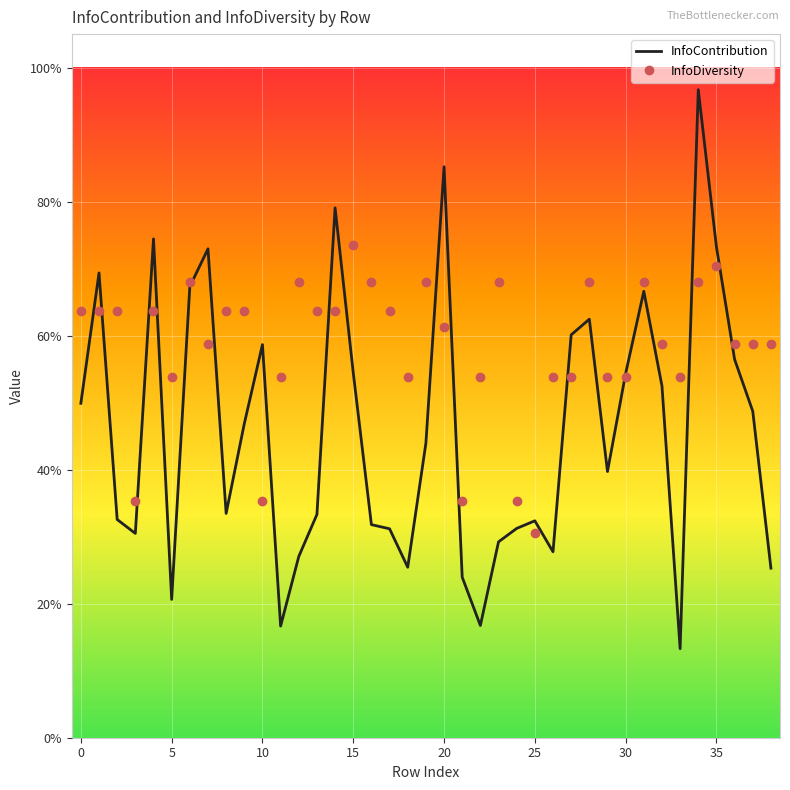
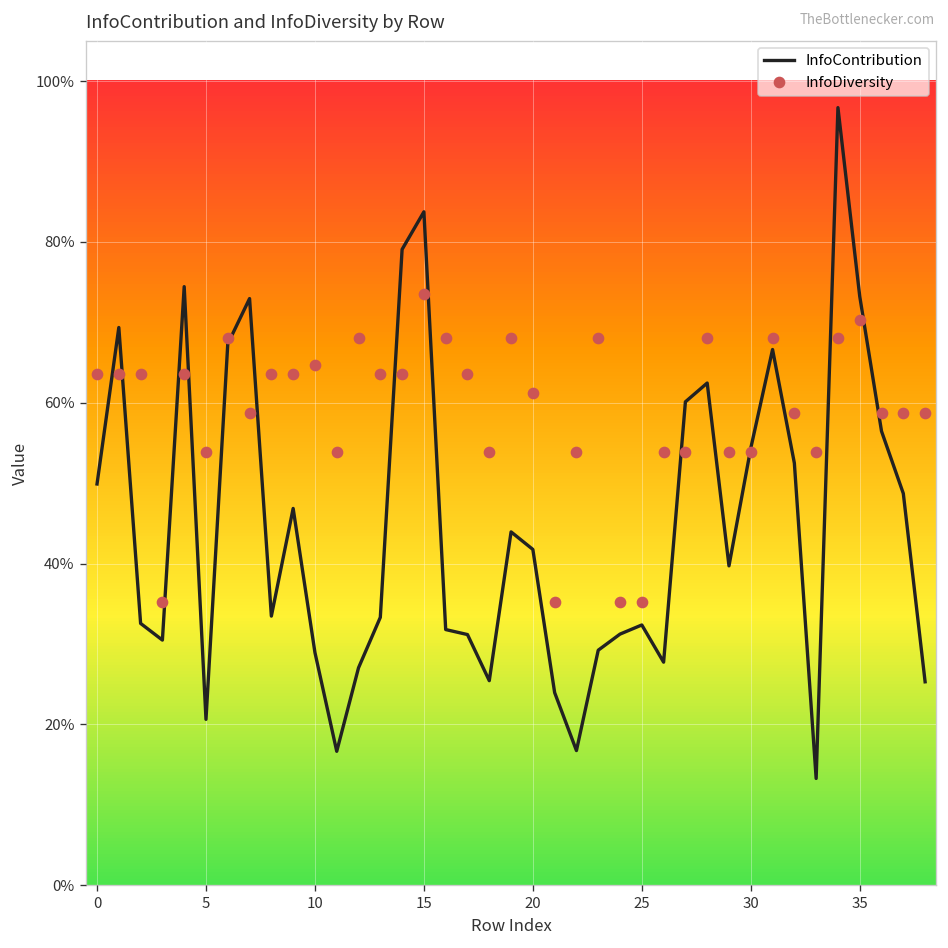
InfoContribution, 10: 59% -> 29%
InfoDiversity, 10: 35% -> 65%
InfoContribution, 15: 54% -> 84%
InfoContribution, 20: 85% -> 42%
InfoDiversity, 25: 31% -> 35%
